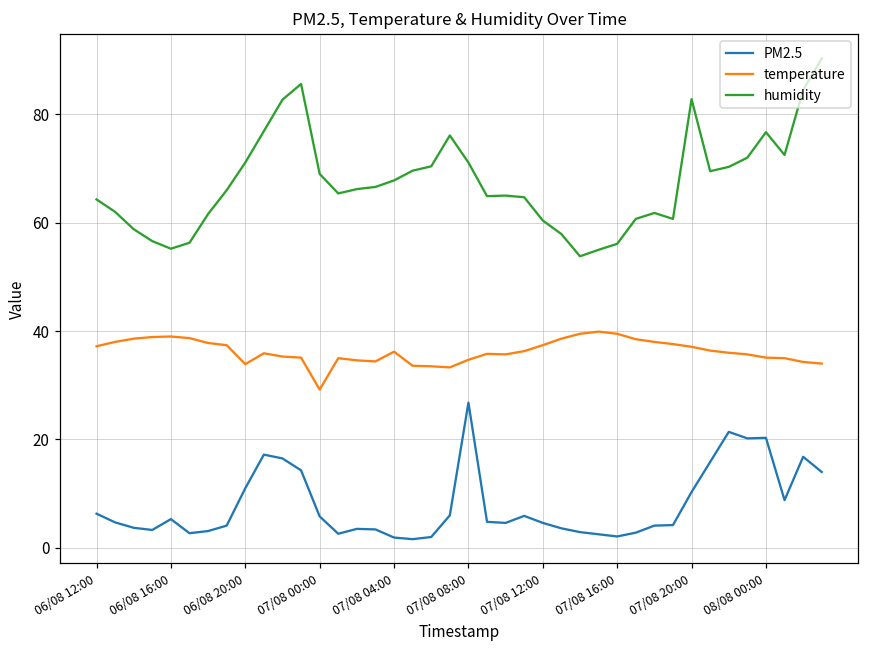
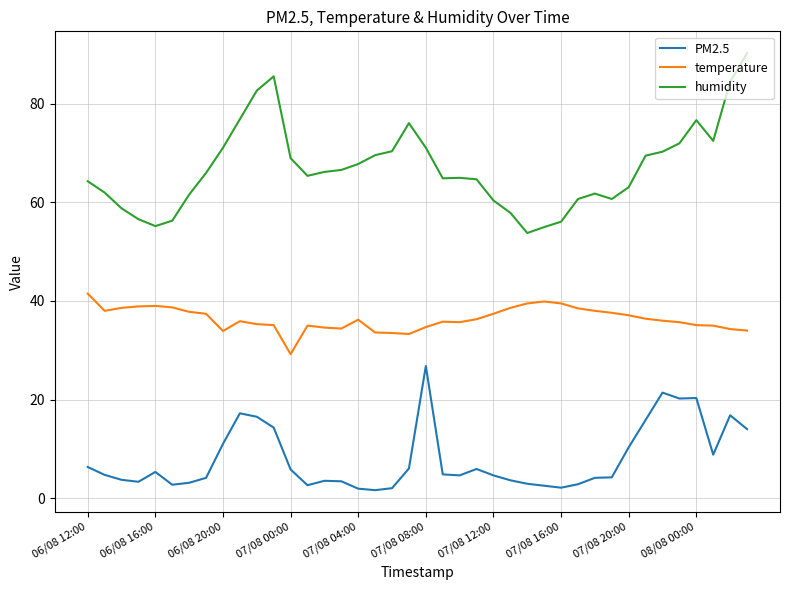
temperature, 06/08 12:00: 37 -> 42
humidity, 07/08 20:00: 83 -> 63
